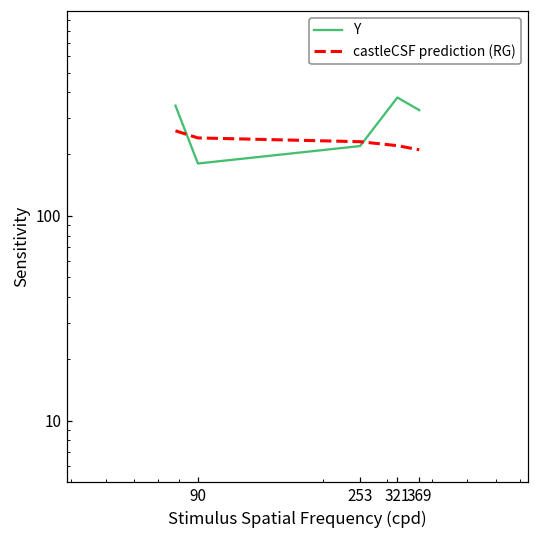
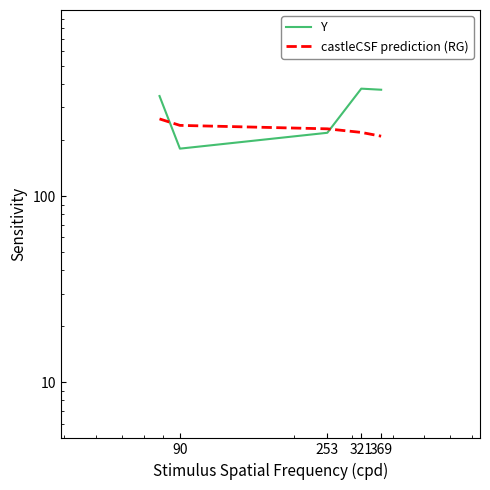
Y, 369: 330 -> 370
